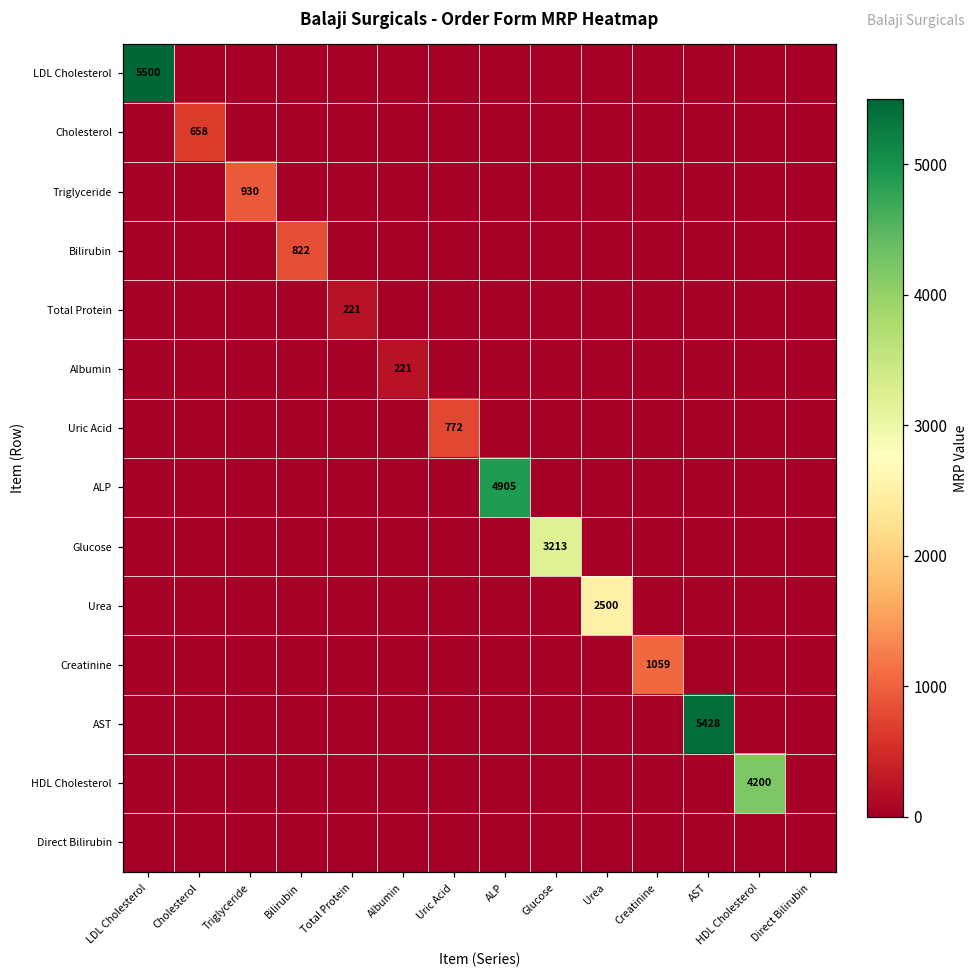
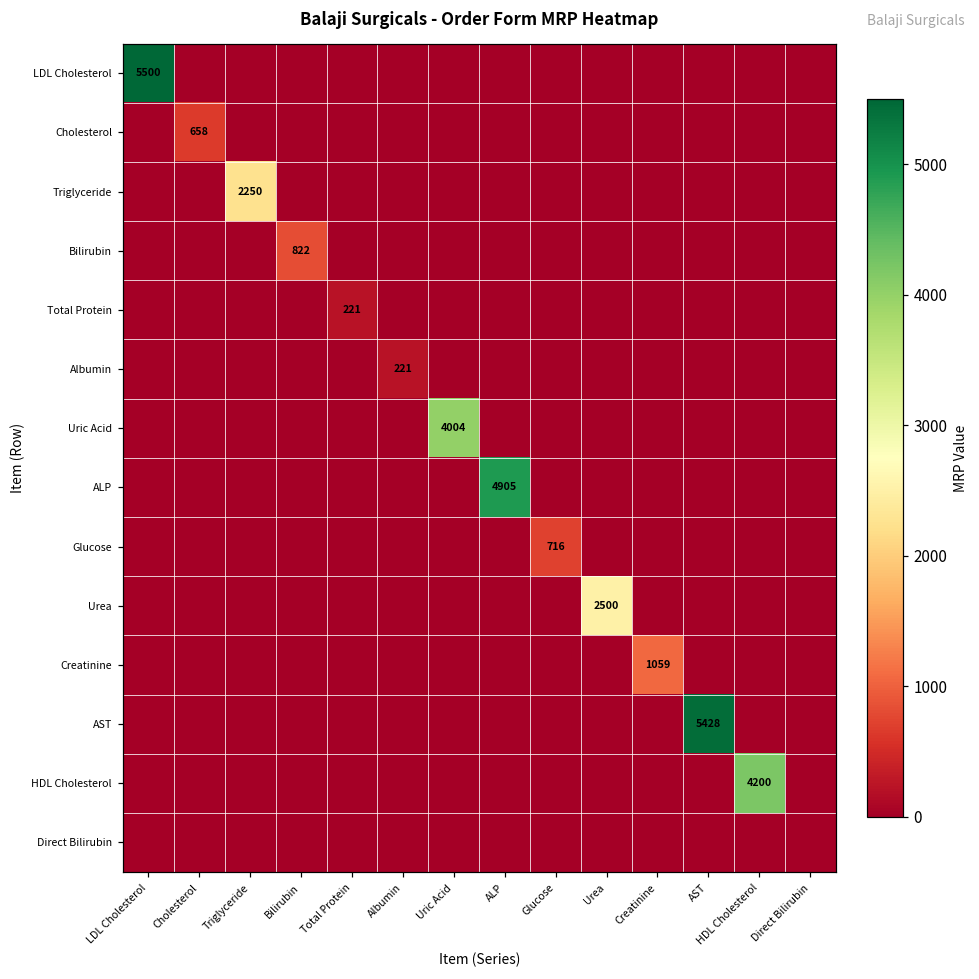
Triglyceride, Triglyceride: 930 -> 2250
Uric Acid, Uric Acid: 772 -> 4004
Glucose, Glucose: 3213 -> 716
